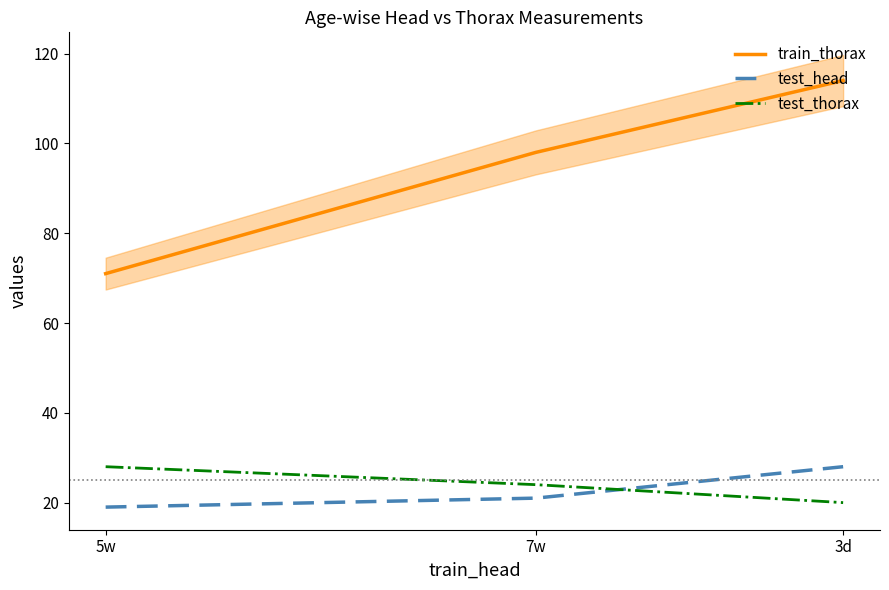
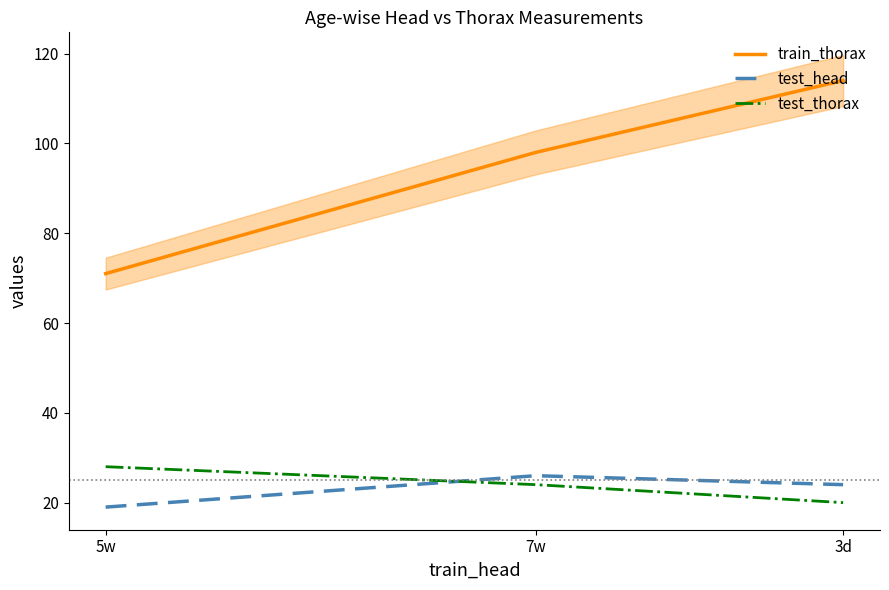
test_head, 7w: 21 -> 26
test_head, 3d: 28 -> 24
